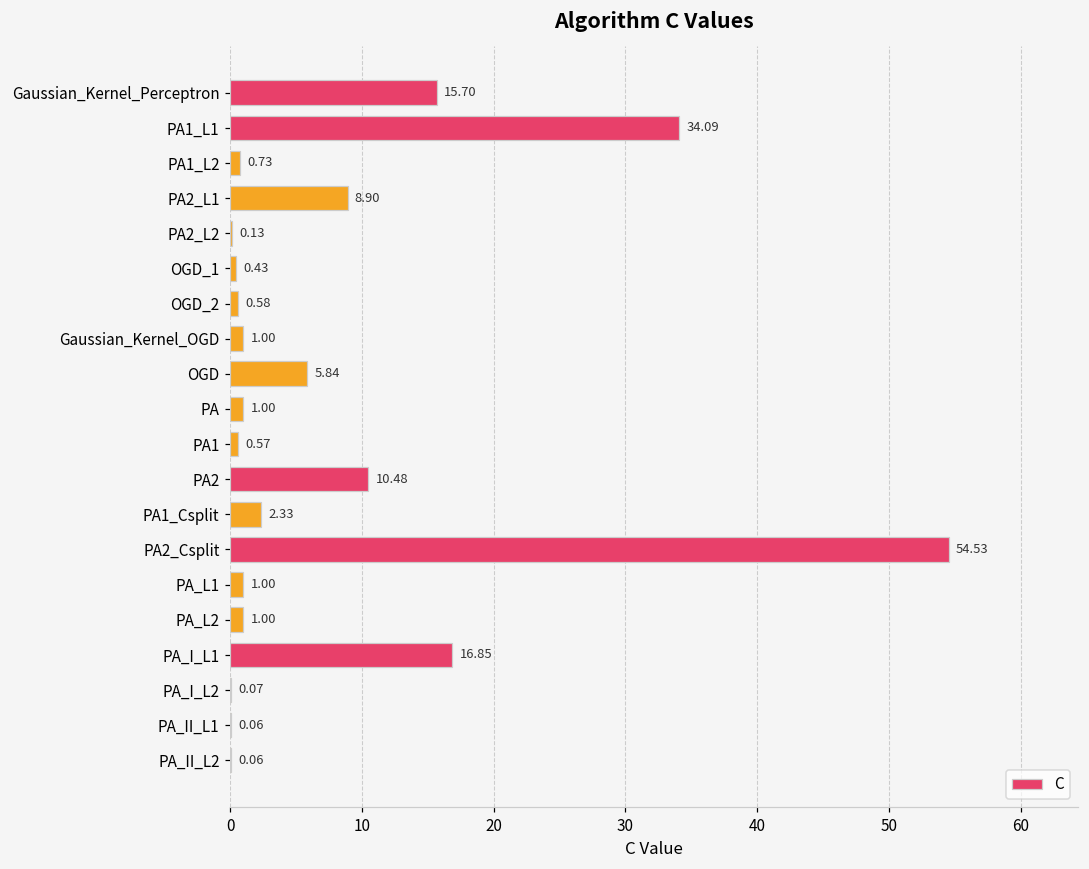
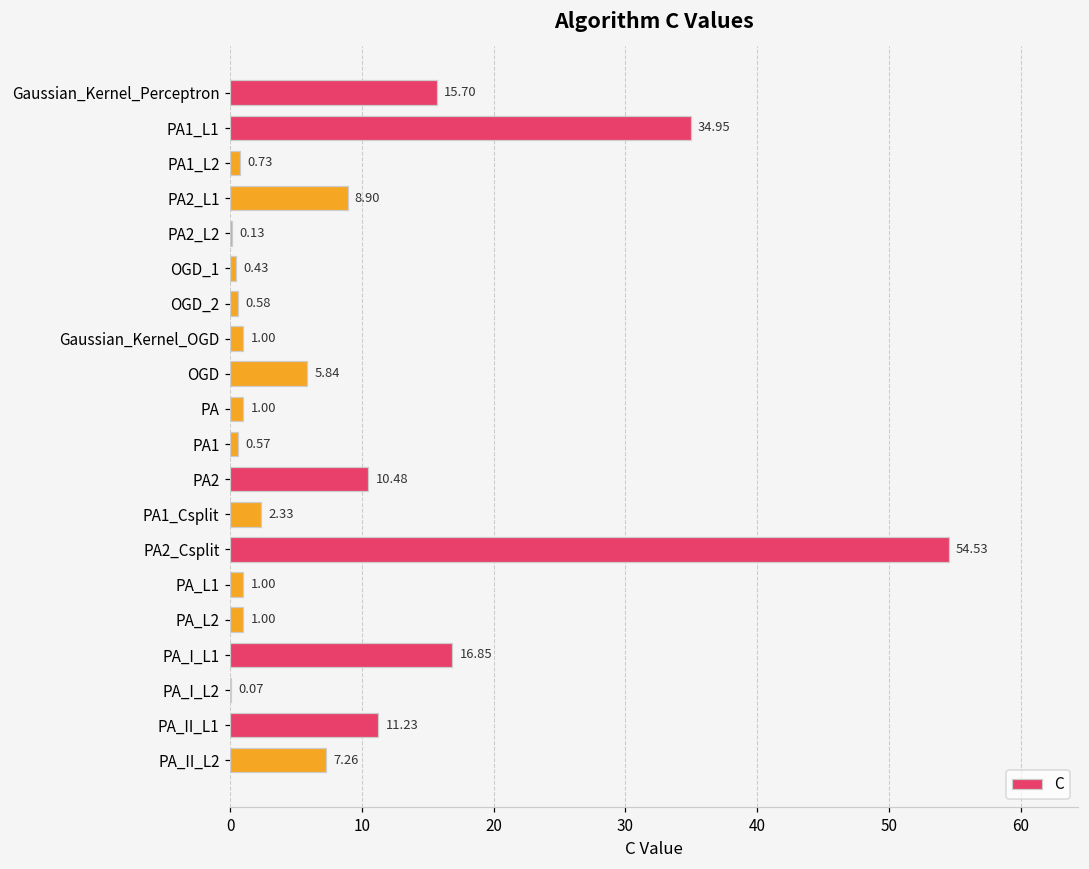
PA1_L1: 34.09 -> 34.95
PA_II_L1: 0.06 -> 11.23
PA_II_L2: 0.06 -> 7.26
